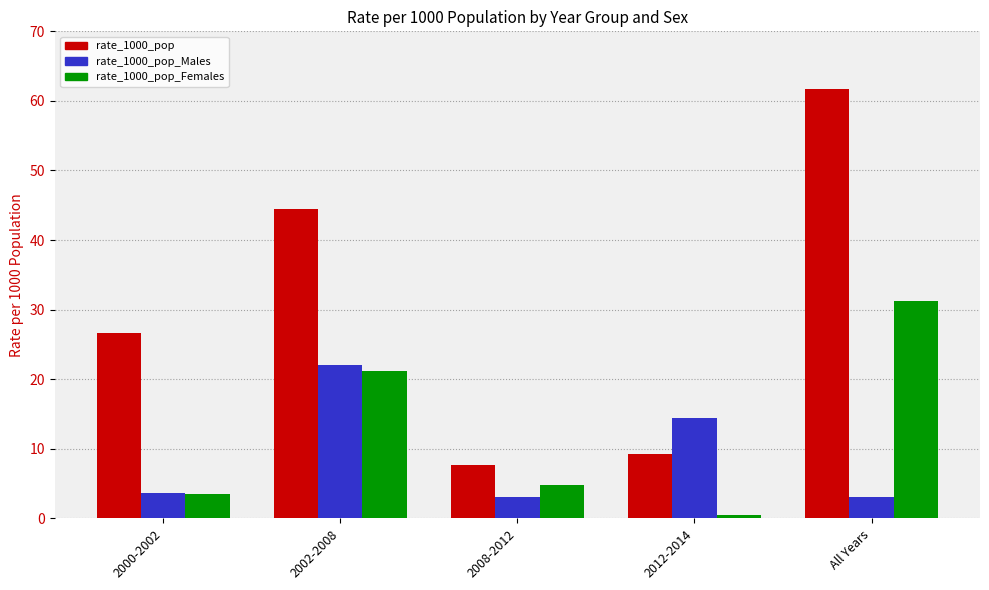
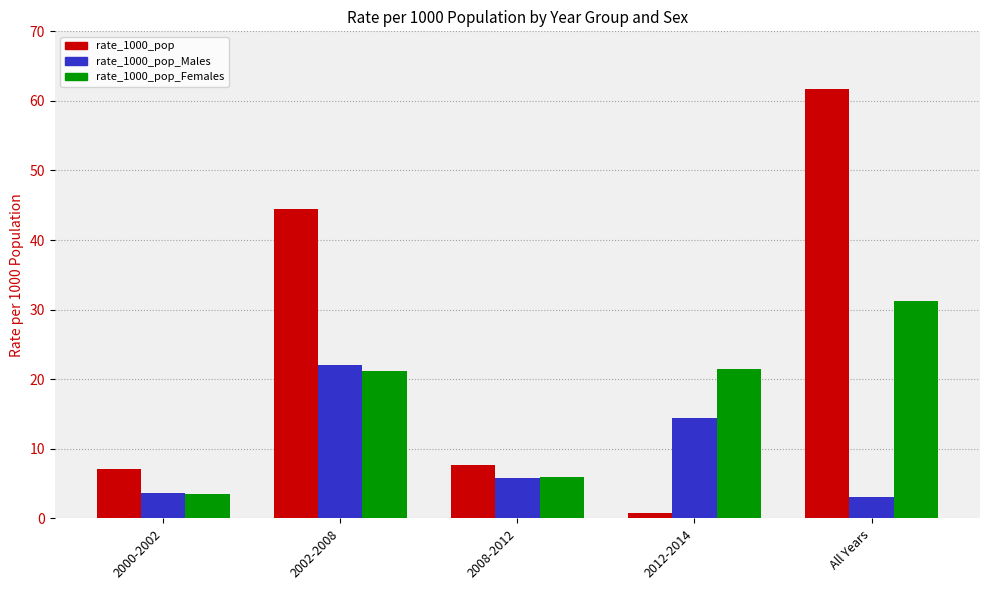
rate_1000_pop, 2000-2002: 27 -> 7
rate_1000_pop_Males, 2008-2012: 3 -> 6
rate_1000_pop_Females, 2008-2012: 5 -> 6
rate_1000_pop, 2012-2014: 9 -> 1
rate_1000_pop_Females, 2012-2014: 0 -> 21
